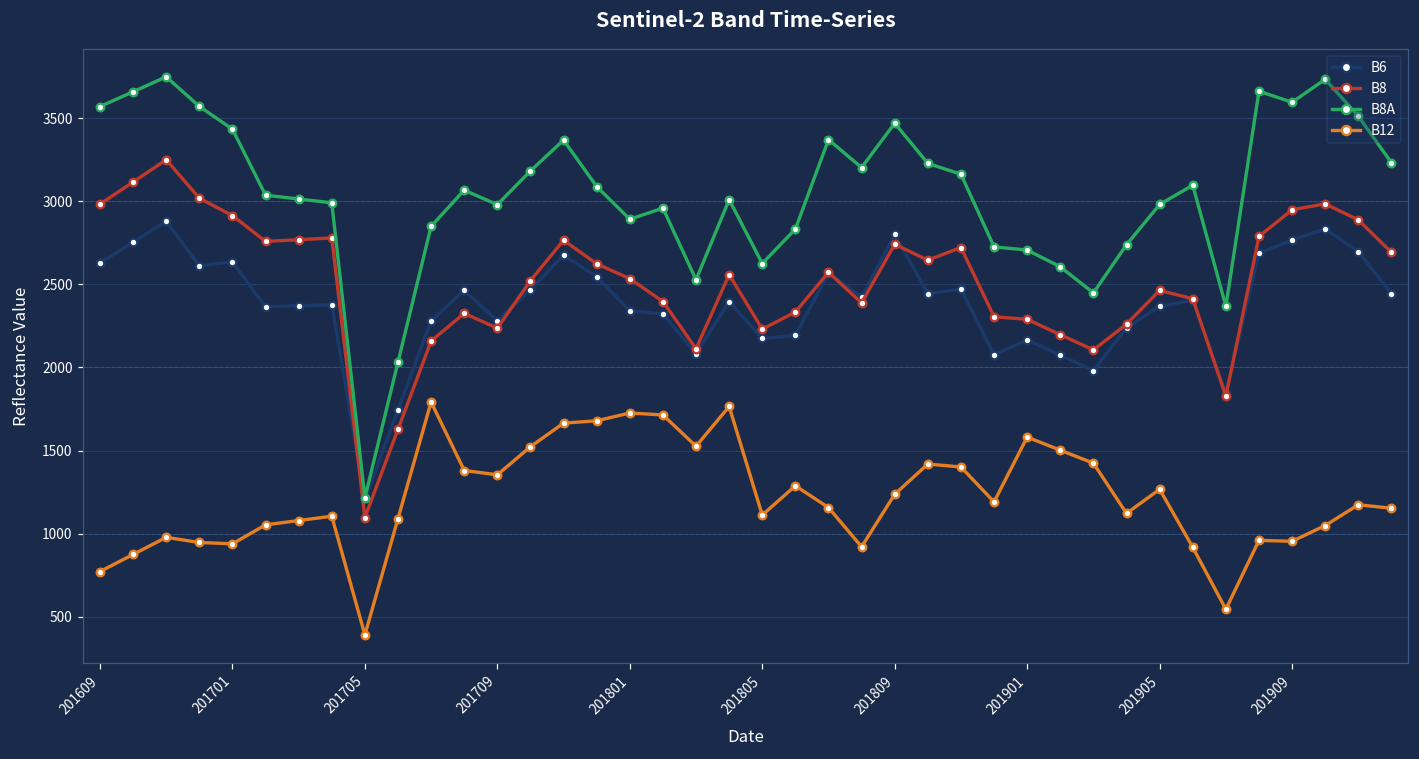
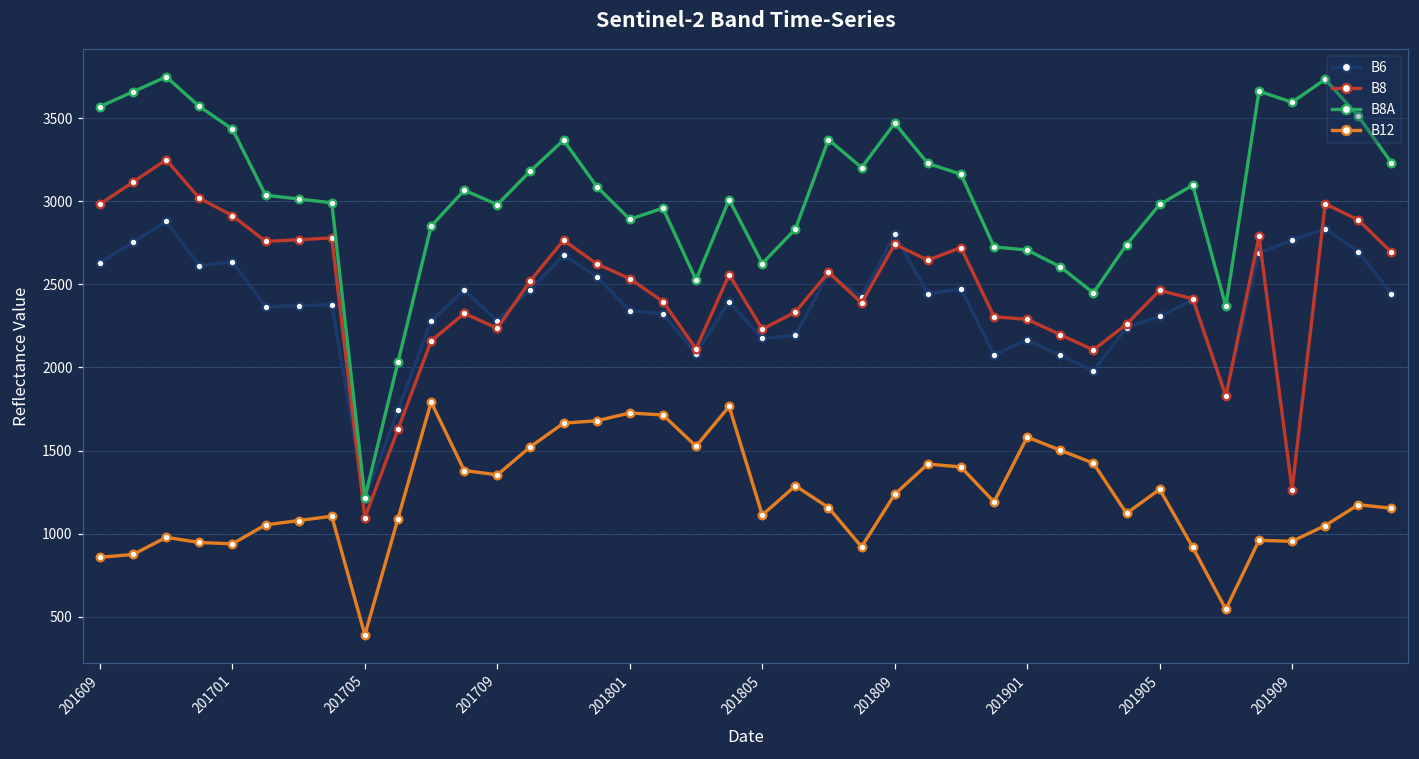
B12, 201609: 770 -> 860
B6, 201905: 2370 -> 2310
B8, 201909: 2950 -> 1260
